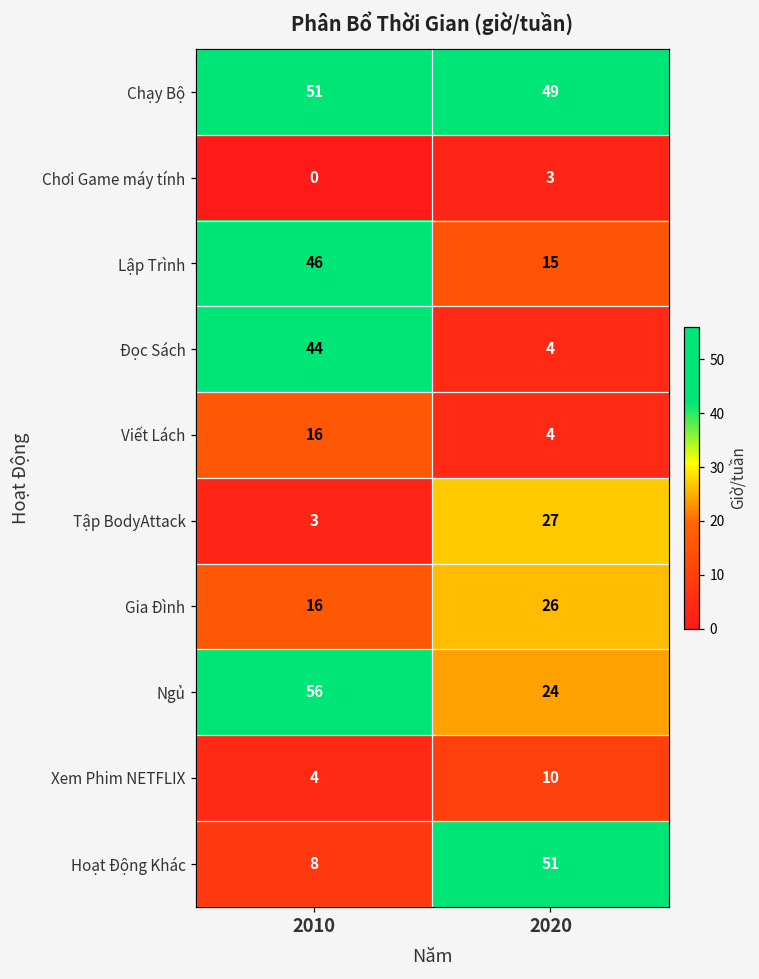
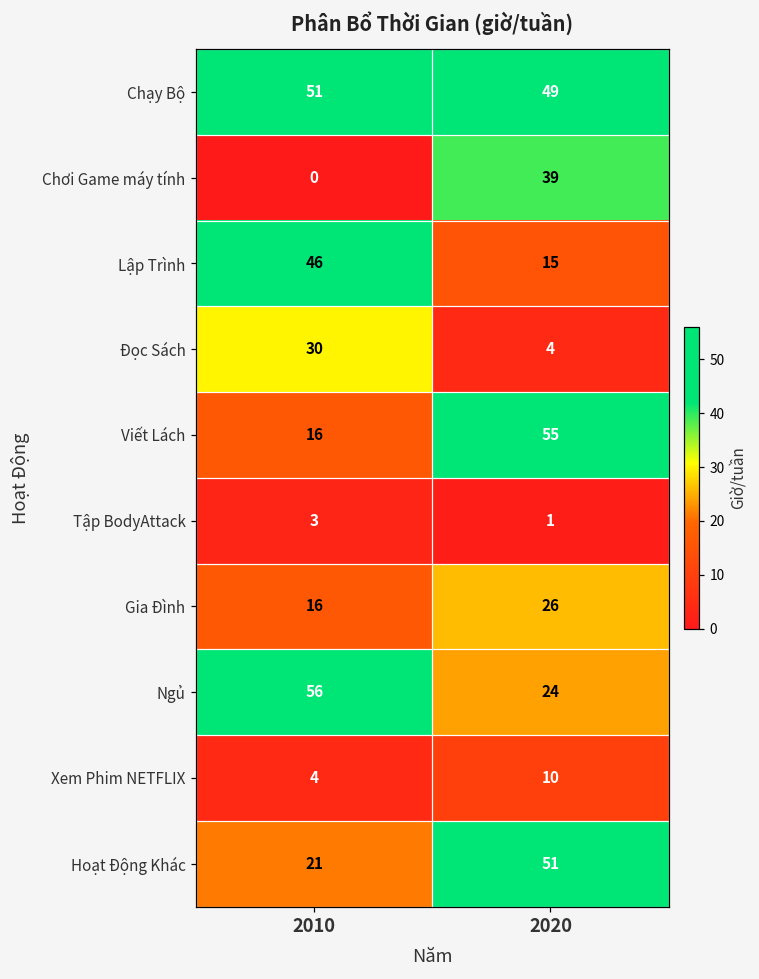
Chơi Game máy tính, 2020: 3 -> 39
Đọc Sách, 2010: 44 -> 30
Viết Lách, 2020: 4 -> 55
Tập BodyAttack, 2020: 27 -> 1
Hoạt Động Khác, 2010: 8 -> 21
